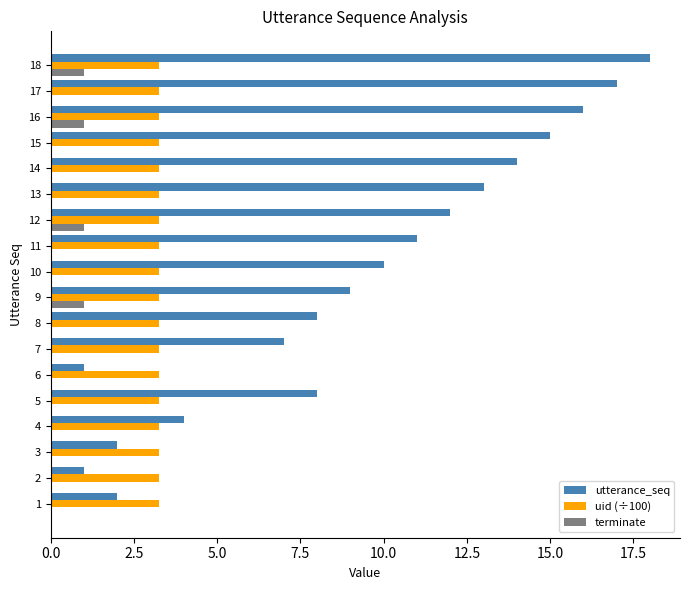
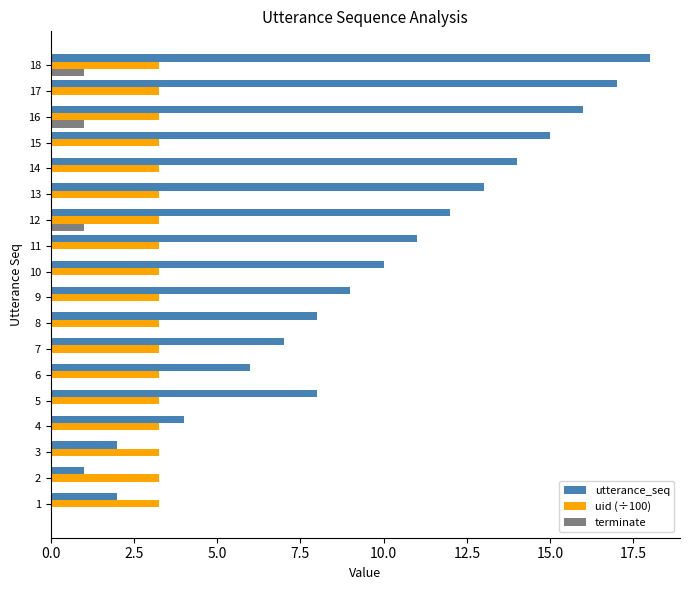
terminate, 9: 1 -> 0
utterance_seq, 6: 1 -> 6
